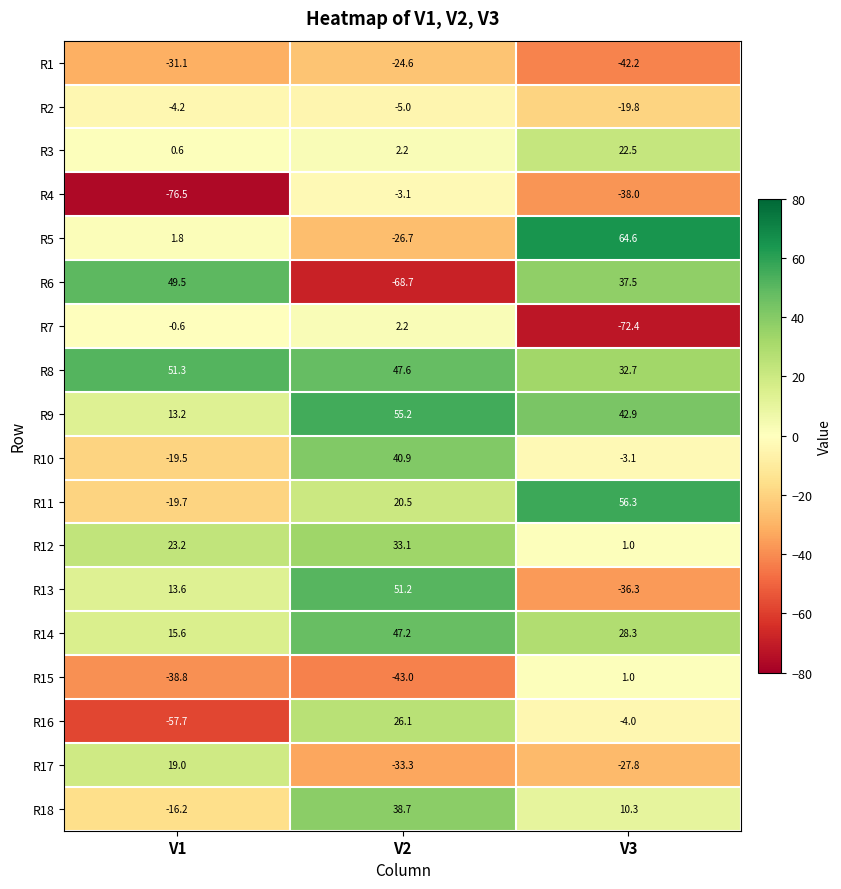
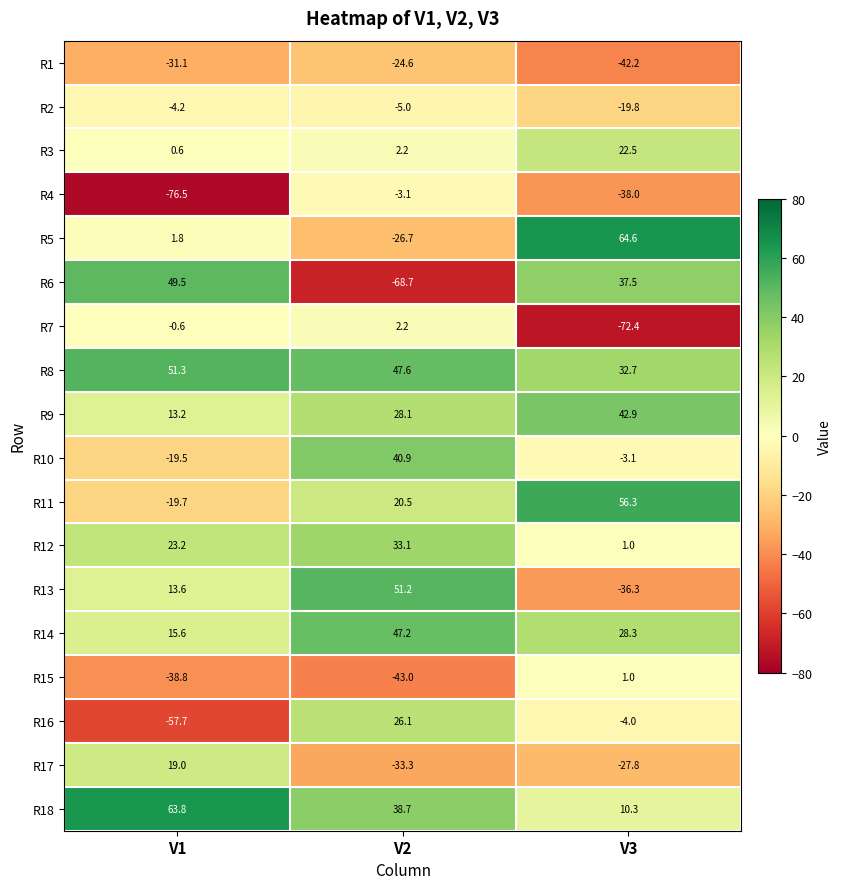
R9, V2: 55.2 -> 28.1
R18, V1: -16.2 -> 63.8
